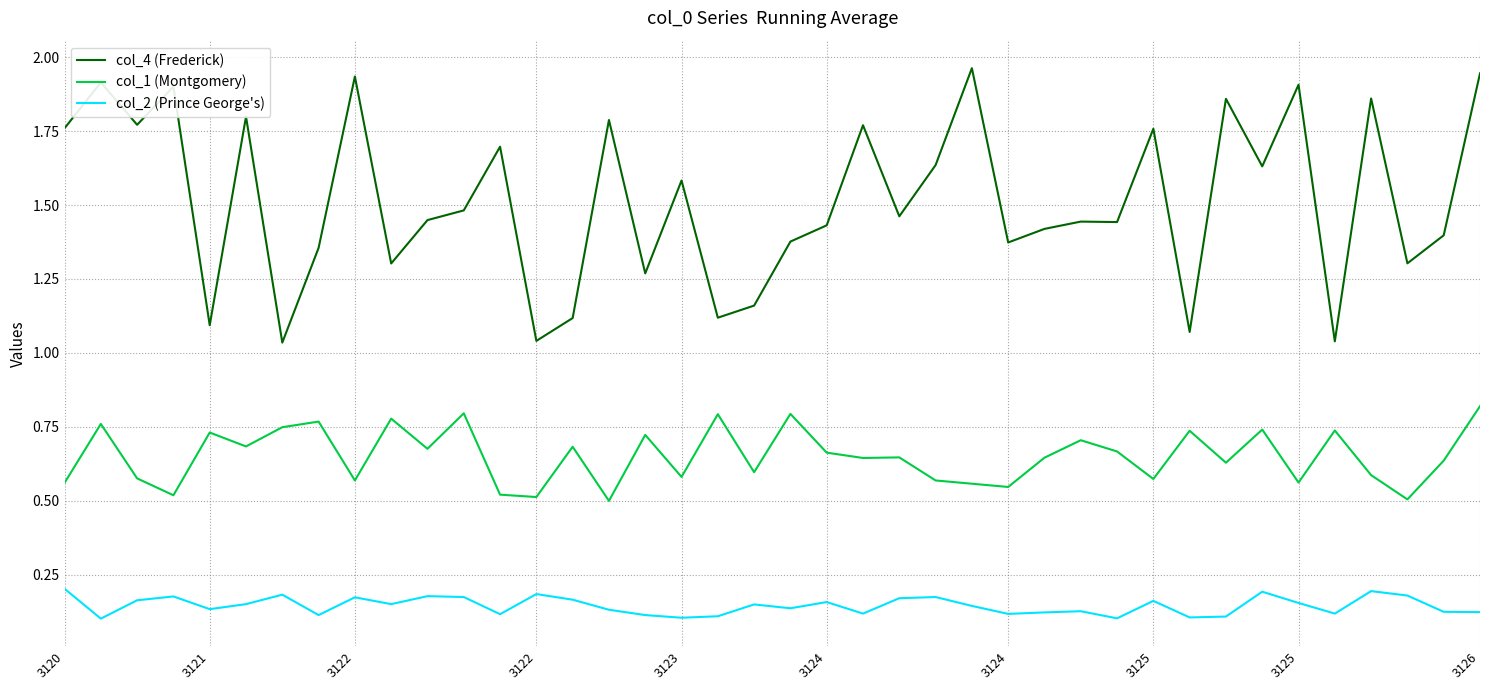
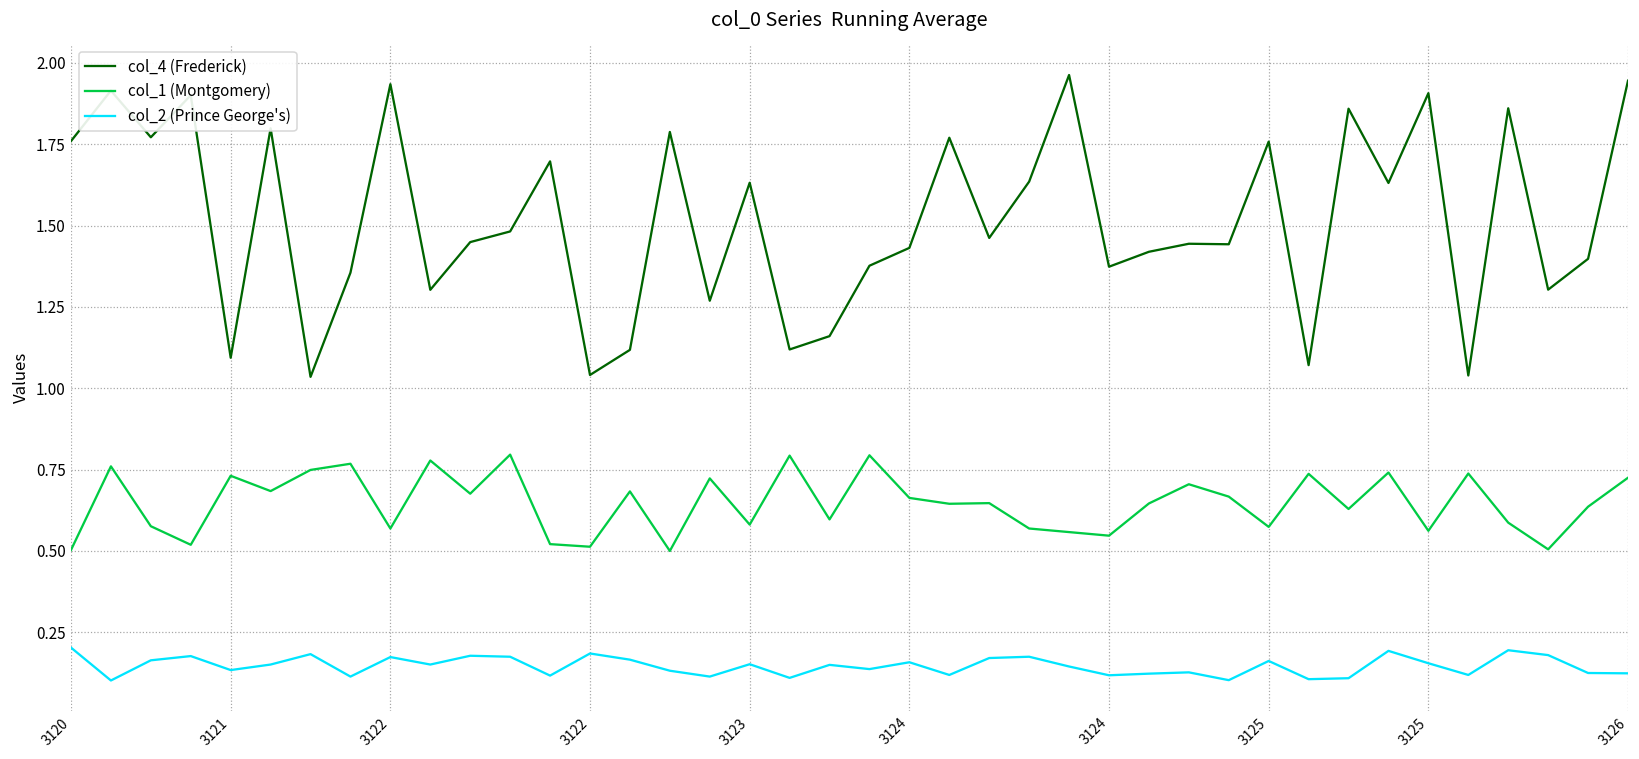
col_1 (Montgomery), 3120: 0.56 -> 0.50
col_4 (Frederick), 3123: 1.58 -> 1.63
col_2 (Prince George's), 3123: 0.11 -> 0.15
col_1 (Montgomery), 3126: 0.82 -> 0.73
